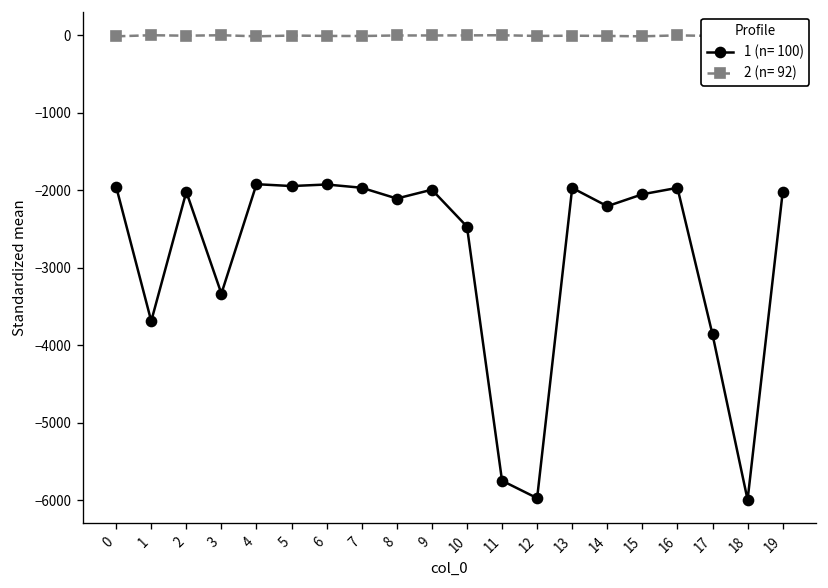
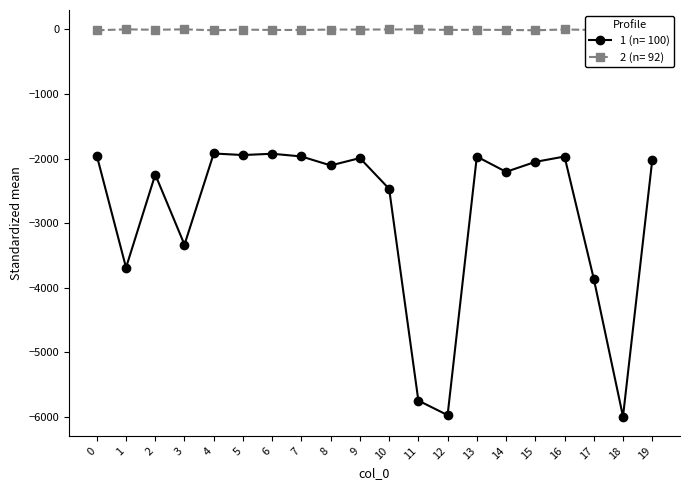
1 (n= 100), 2: -2000 -> -2200
